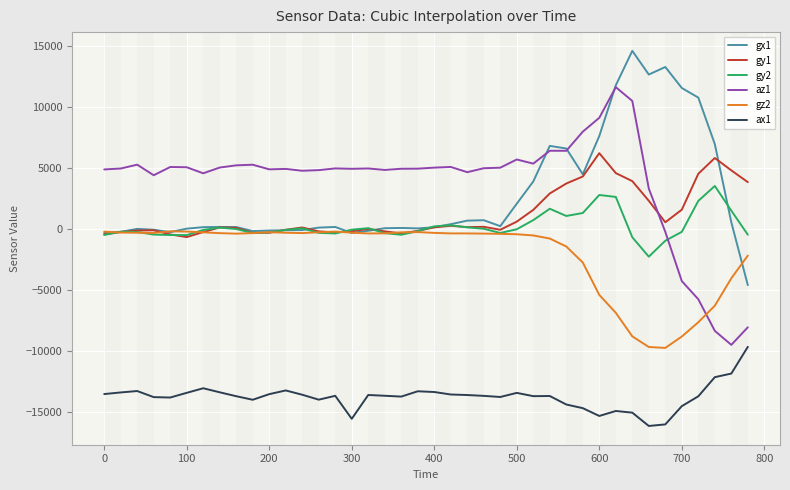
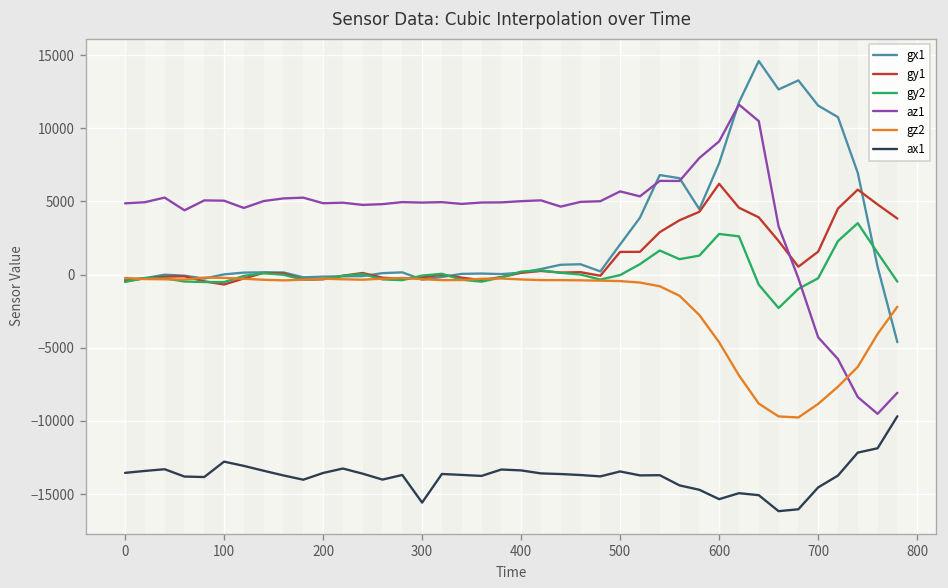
ax1, 100: -13400 -> -12800
gy1, 500: 600 -> 1600
gz2, 600: -5400 -> -4600
